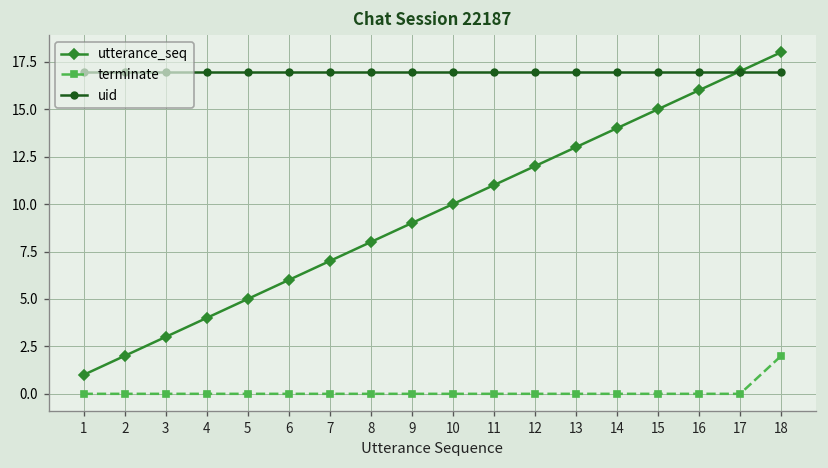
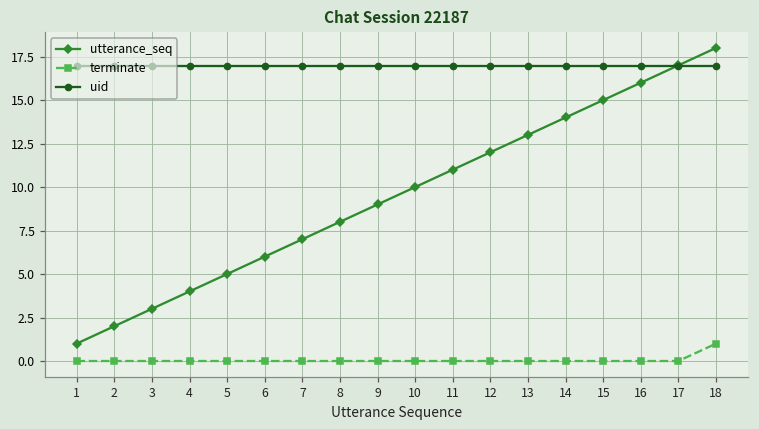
terminate, 18: 2 -> 1
